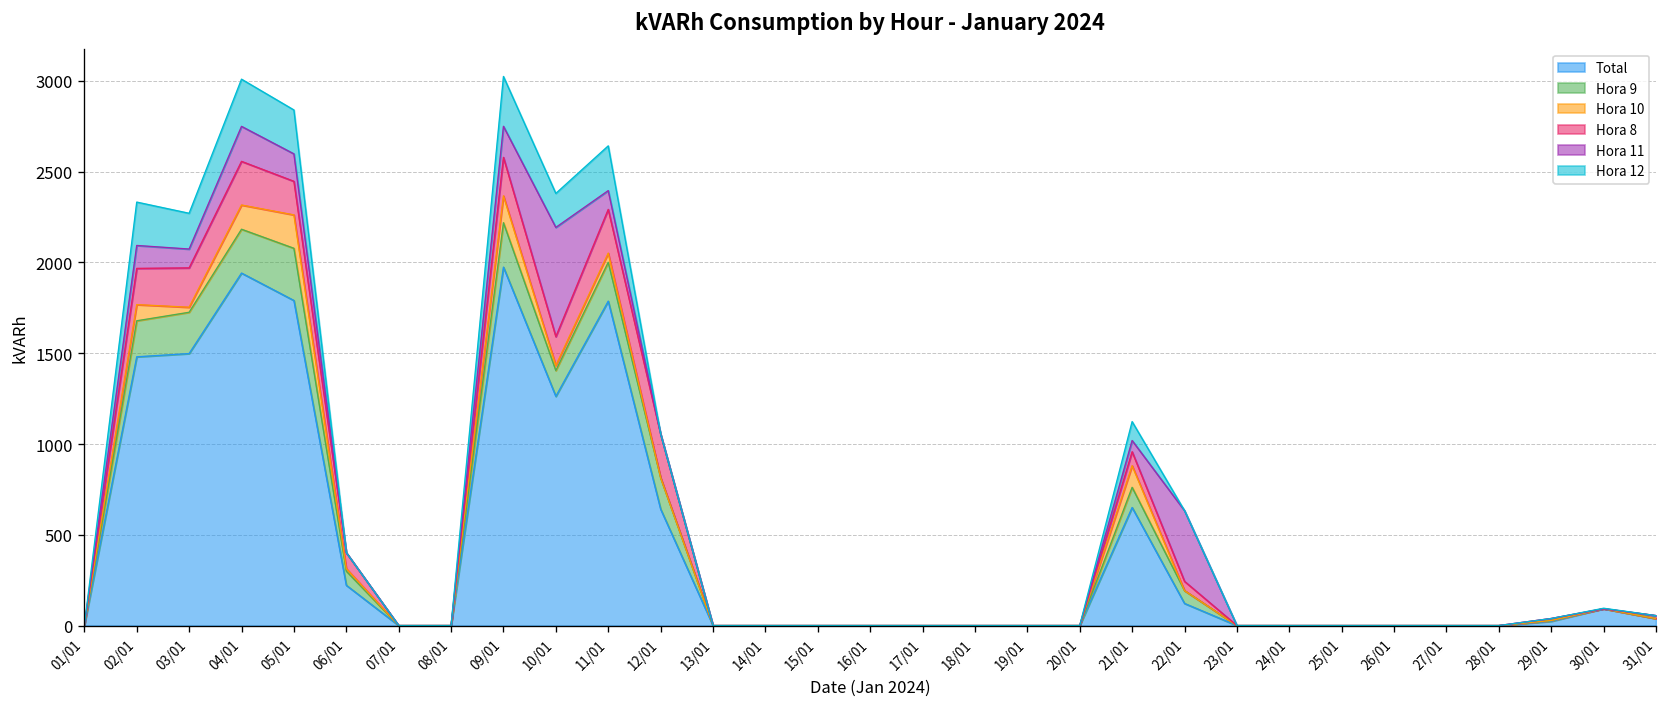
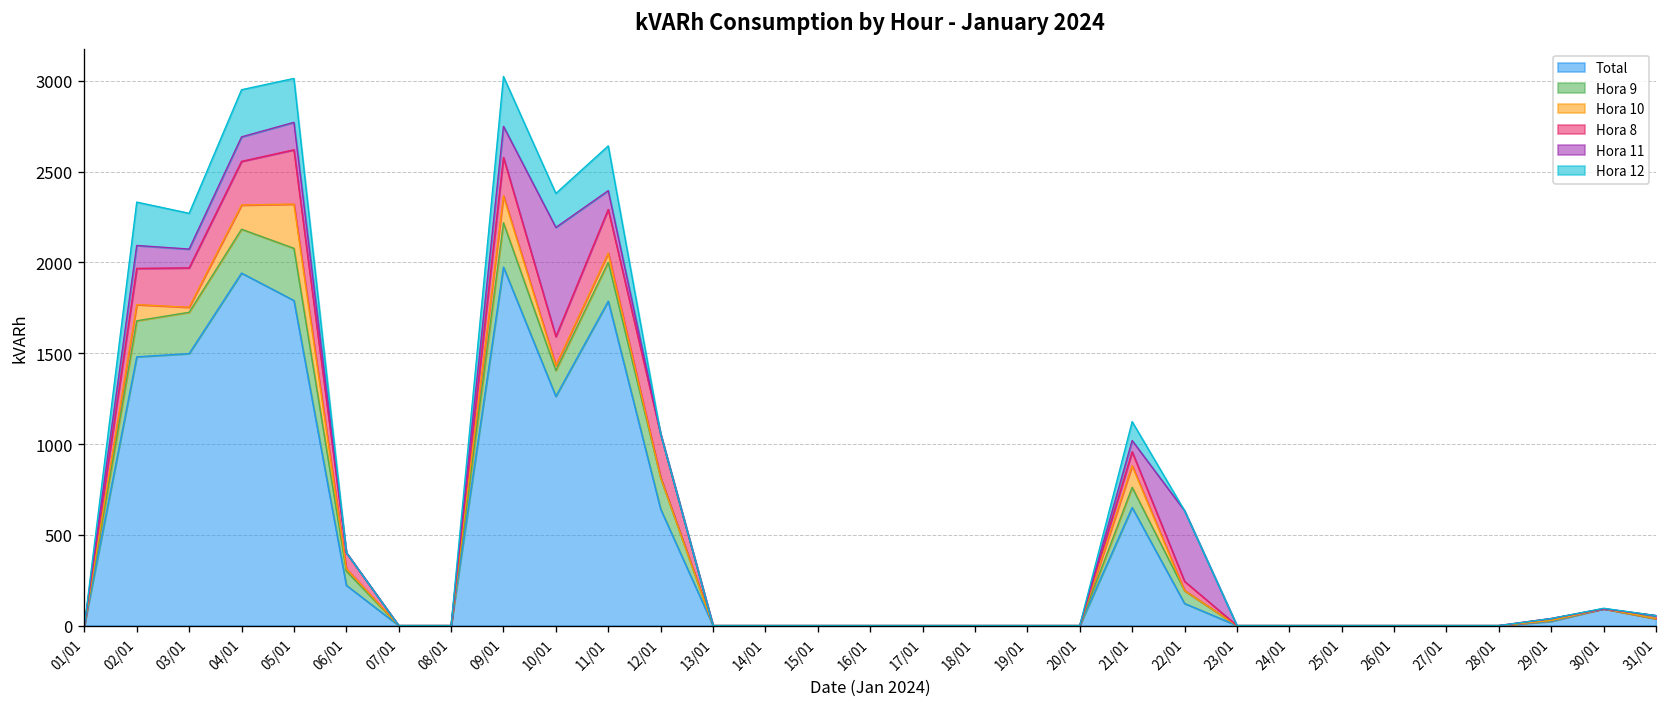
Hora 11, 04/01: 190 -> 130
Hora 10, 05/01: 180 -> 240
Hora 8, 05/01: 180 -> 300
